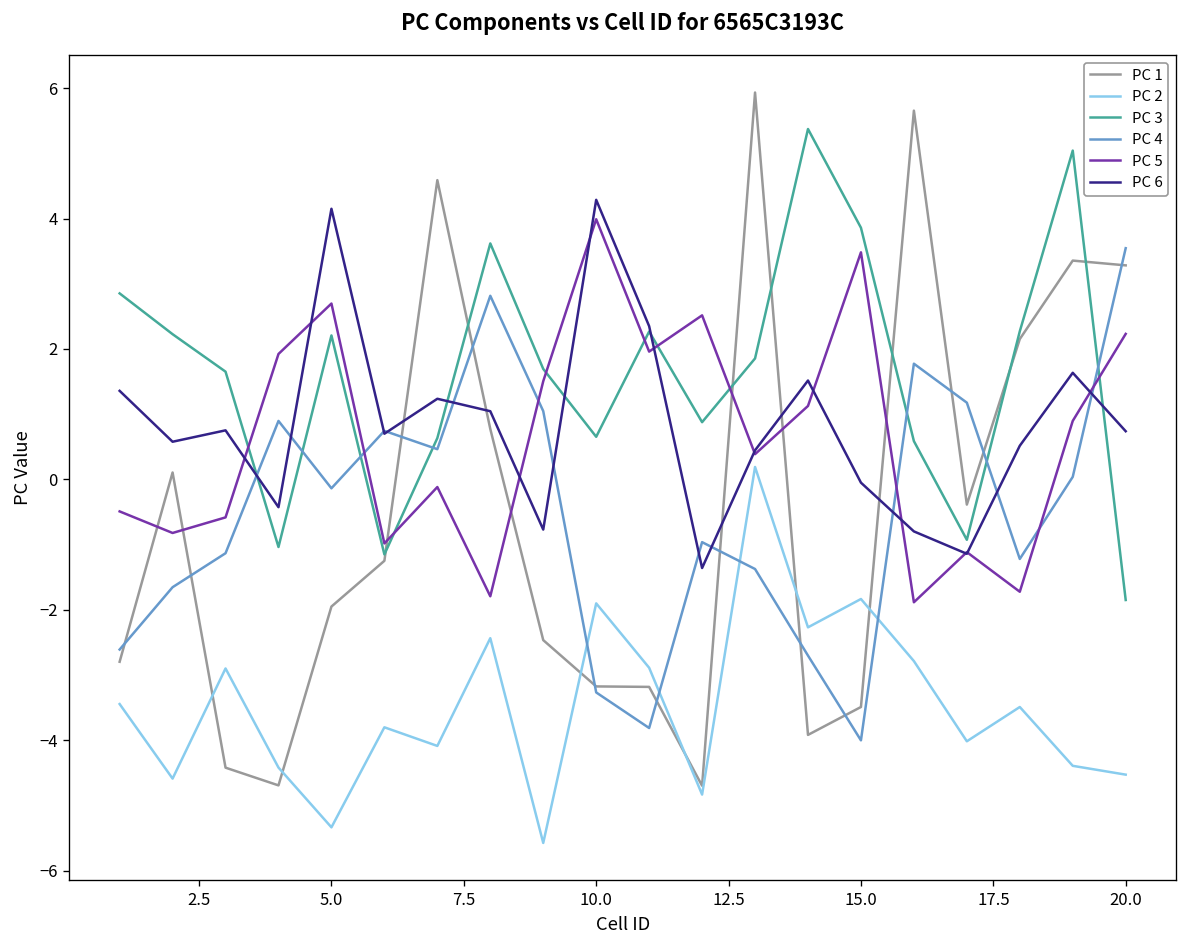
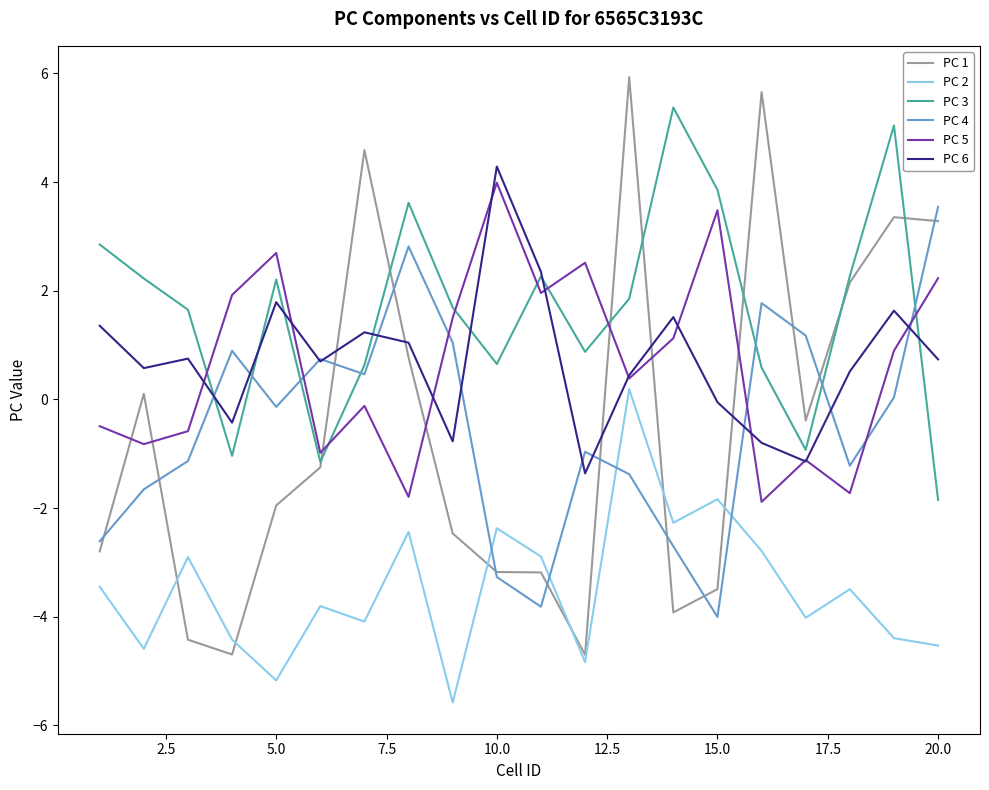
PC 2, 5.0: -5.3 -> -5.2
PC 6, 5.0: 4.1 -> 1.8
PC 2, 10.0: -1.9 -> -2.4
